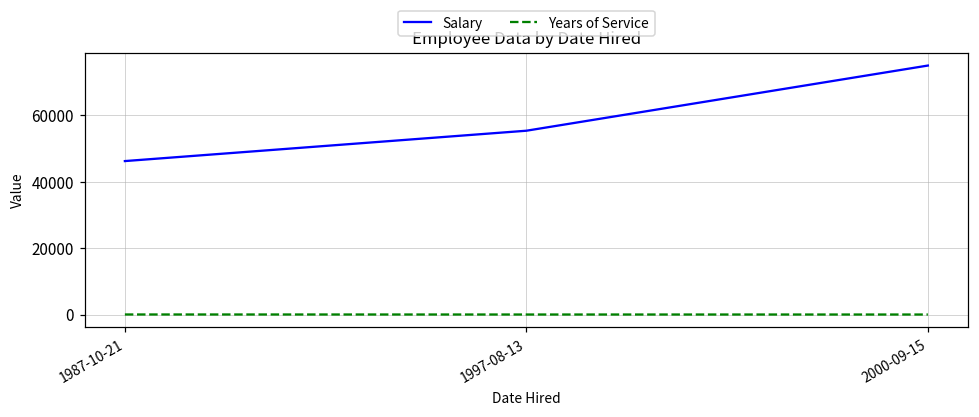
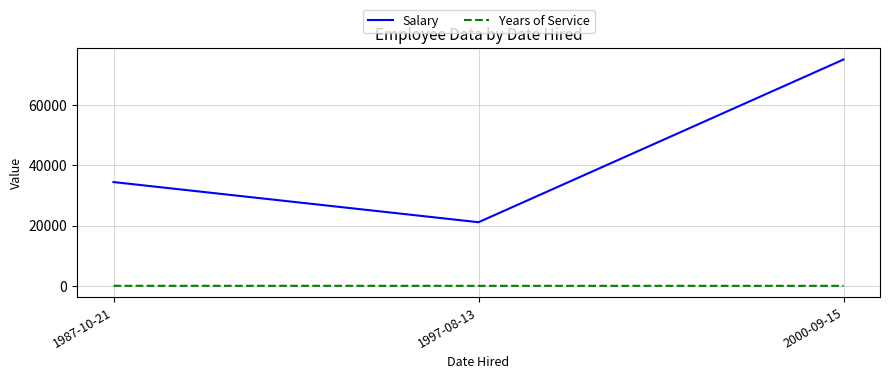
Salary, 1987-10-21: 46000 -> 34000
Salary, 1997-08-13: 55000 -> 21000
